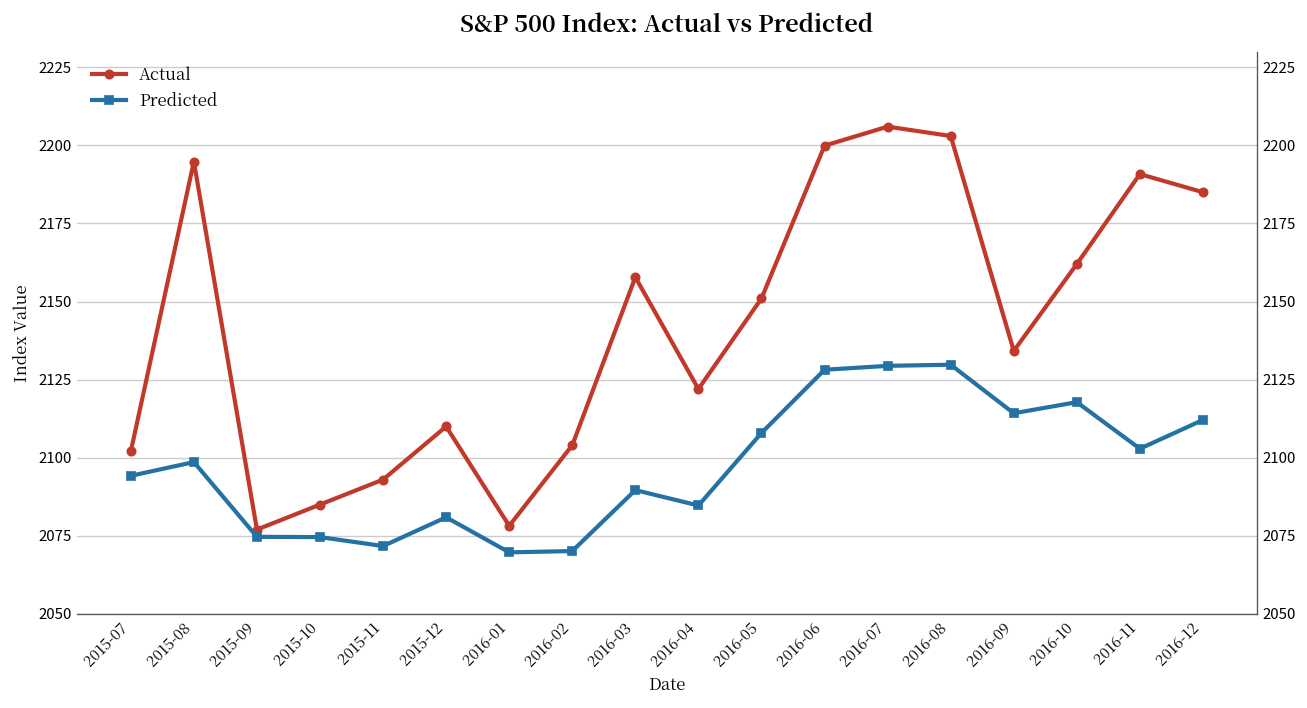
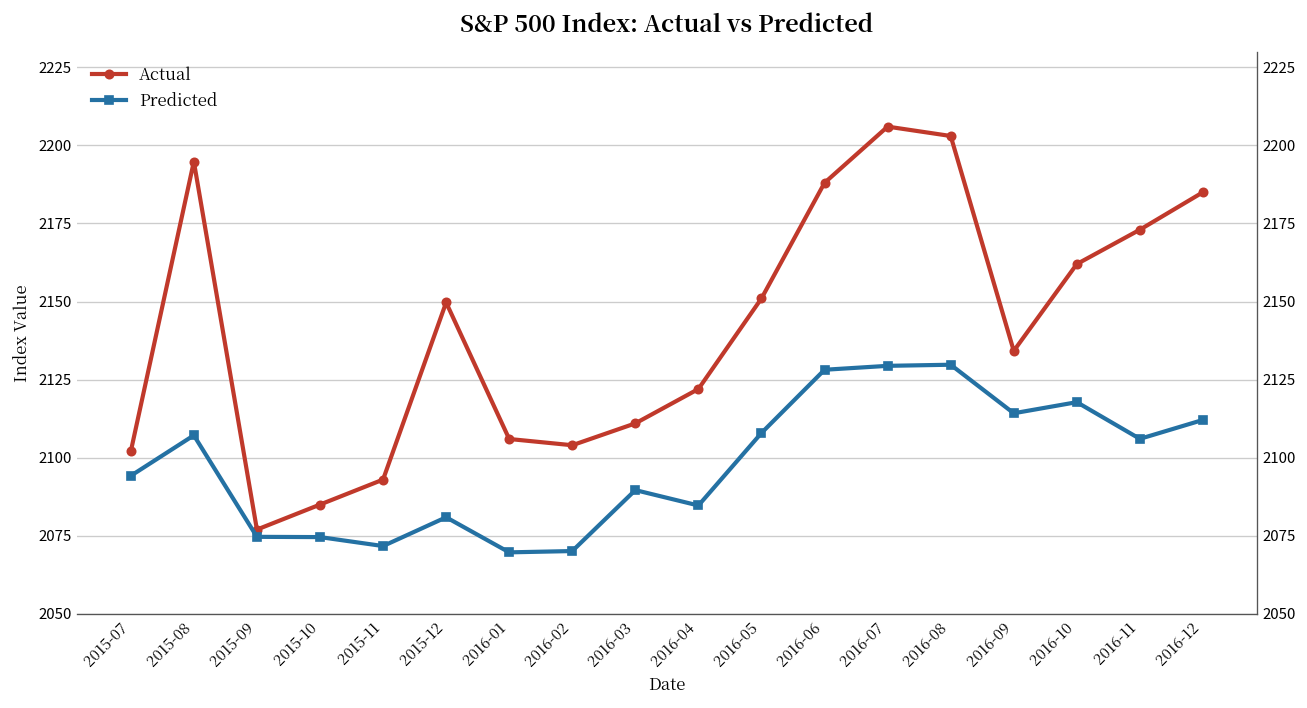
Predicted, 2015-08: 2099 -> 2107
Actual, 2015-12: 2110 -> 2150
Actual, 2016-01: 2078 -> 2106
Actual, 2016-03: 2158 -> 2111
Actual, 2016-06: 2200 -> 2188
Actual, 2016-11: 2191 -> 2173
Predicted, 2016-11: 2103 -> 2106
